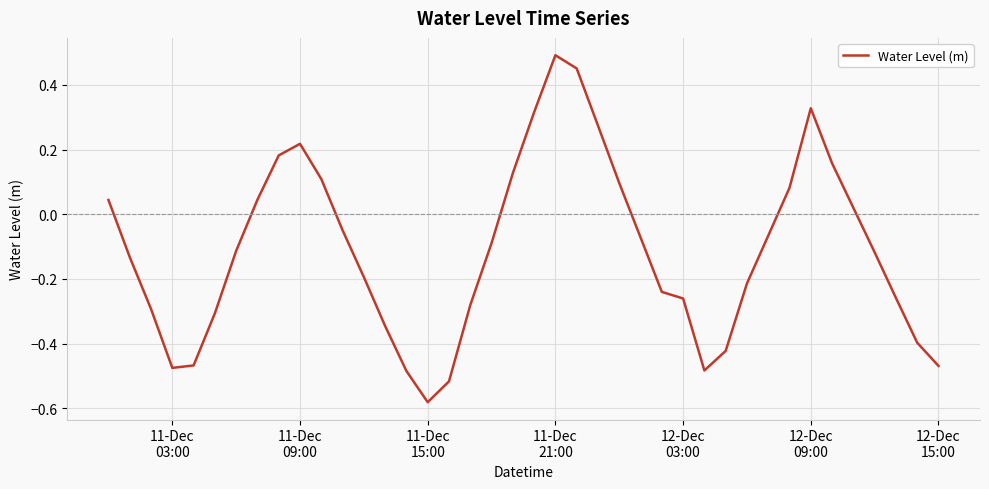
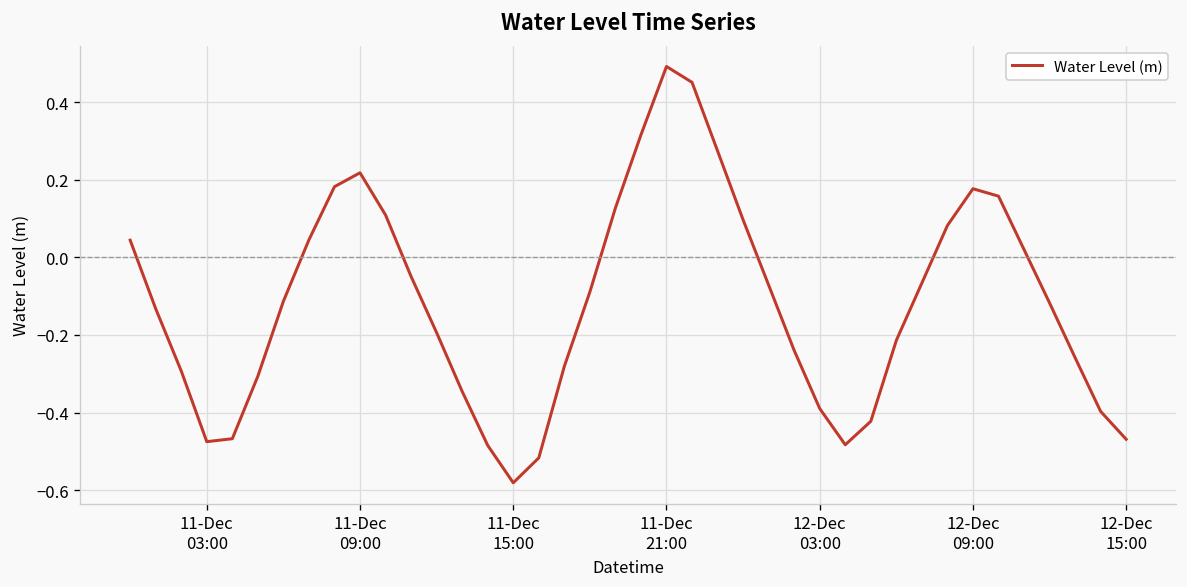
12-Dec 03:00: -0.26 -> -0.39
12-Dec 09:00: 0.33 -> 0.18
